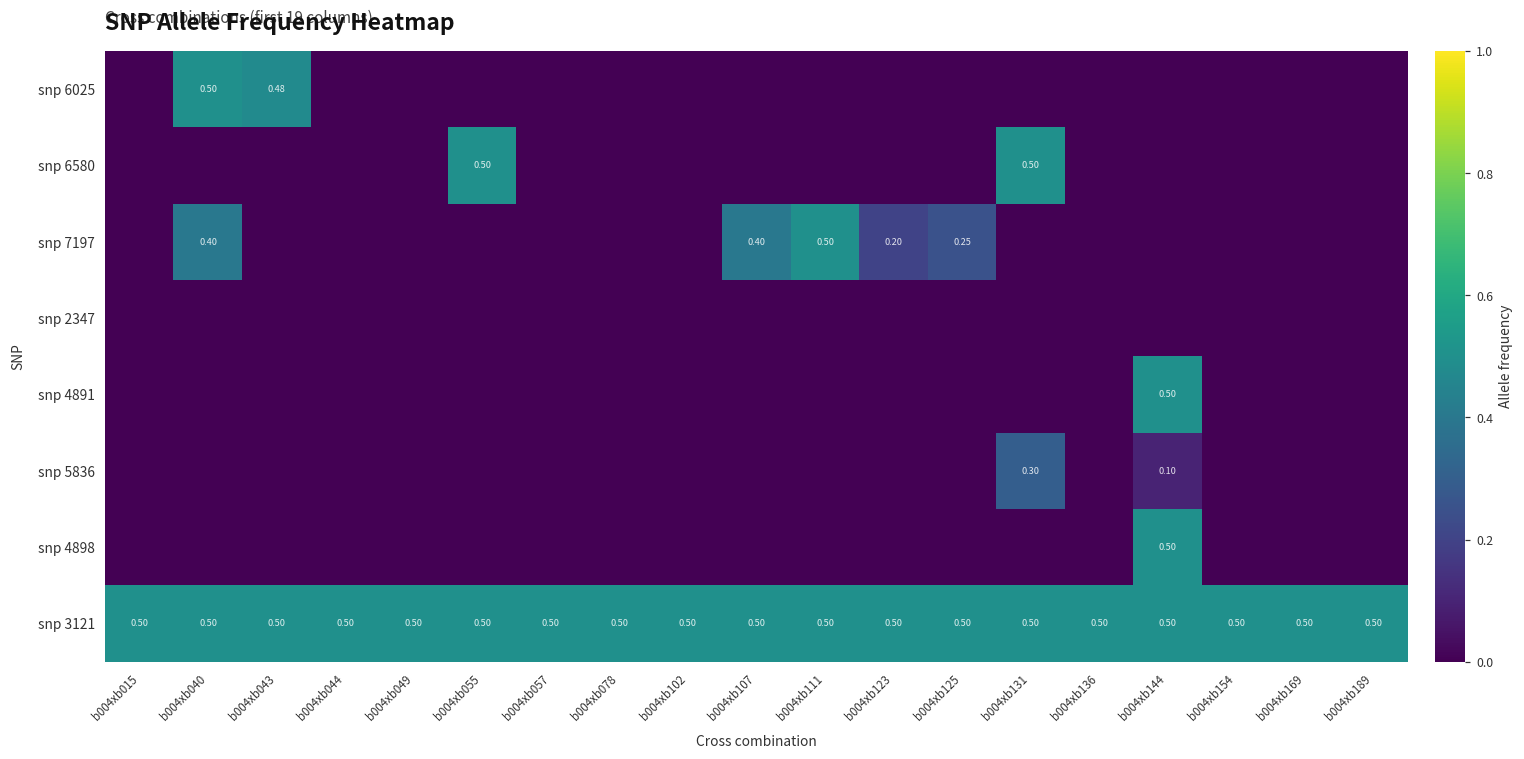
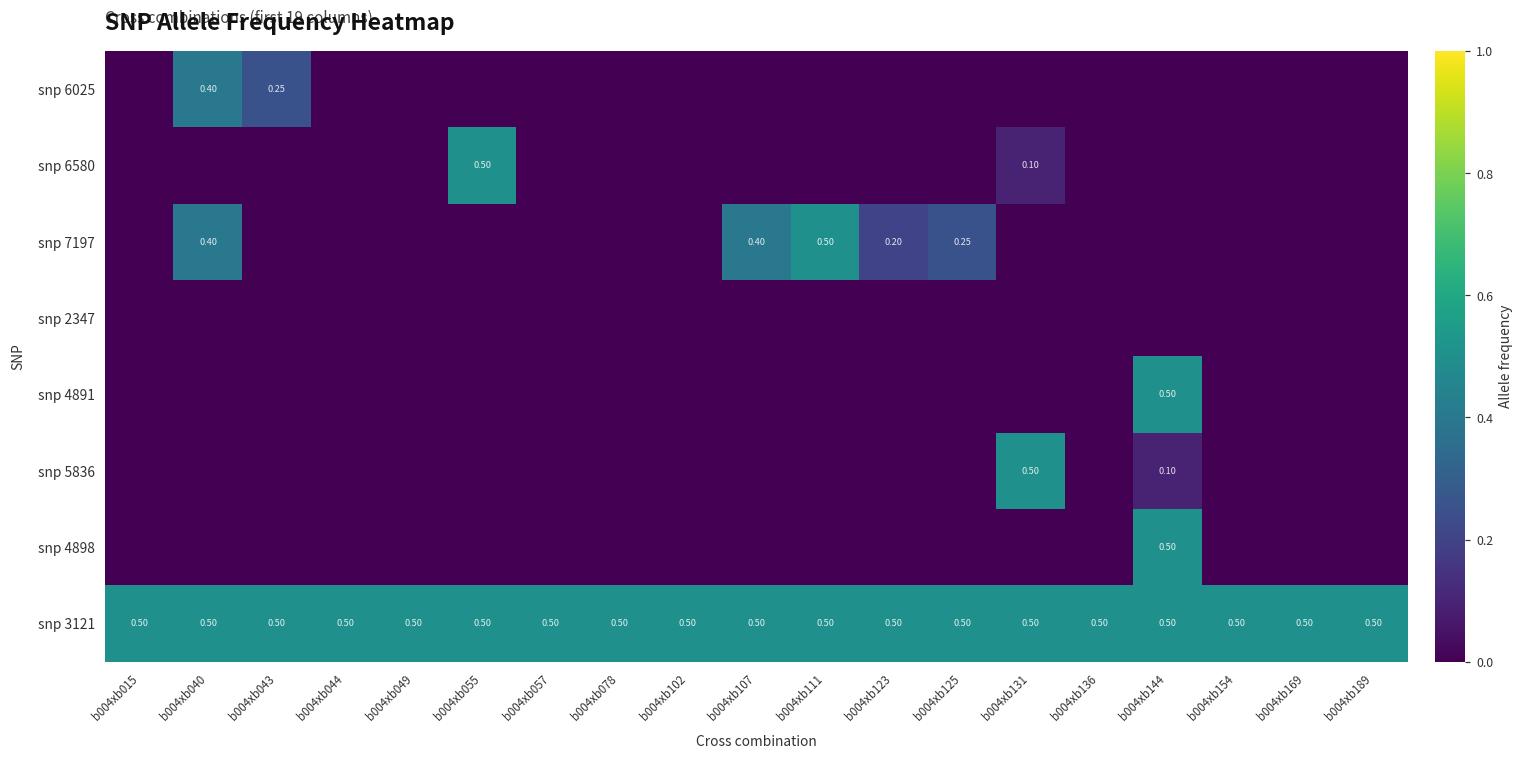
snp 6025, b004xb040: 0.50 -> 0.40
snp 6025, b004xb043: 0.48 -> 0.25
snp 6580, b004xb131: 0.50 -> 0.10
snp 5836, b004xb131: 0.30 -> 0.50
